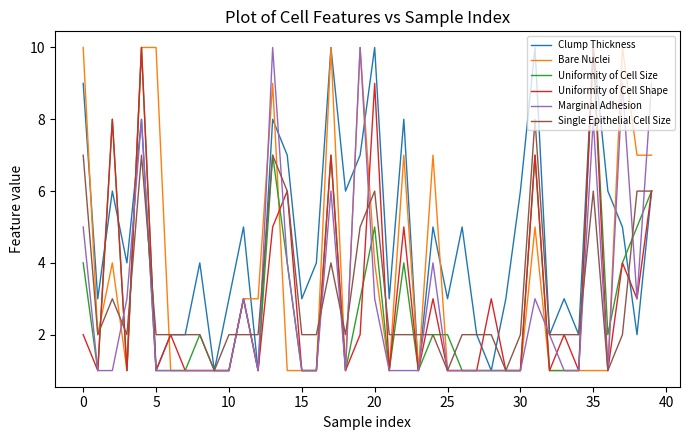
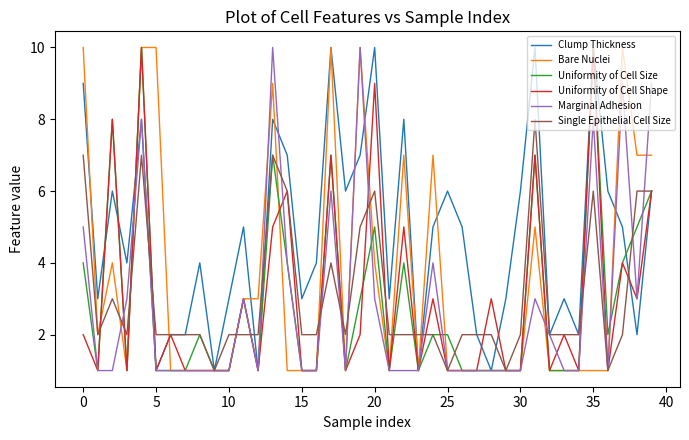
Clump Thickness, 25: 3 -> 6
